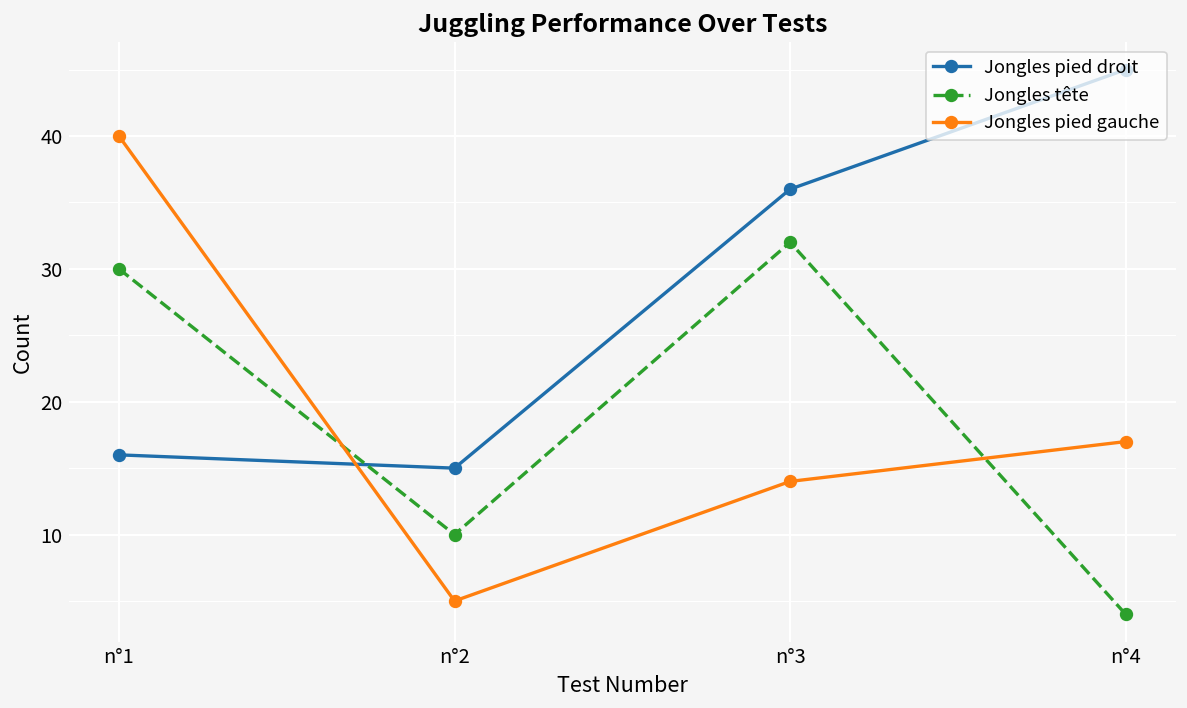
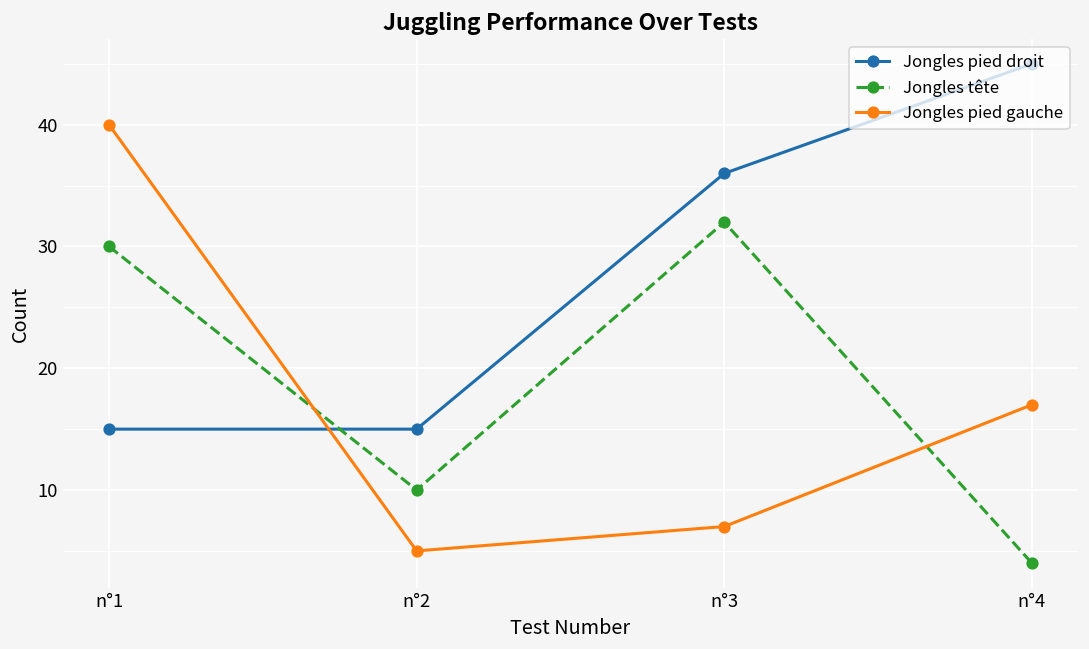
Jongles pied droit, n°1: 16 -> 15
Jongles pied gauche, n°3: 14 -> 7
